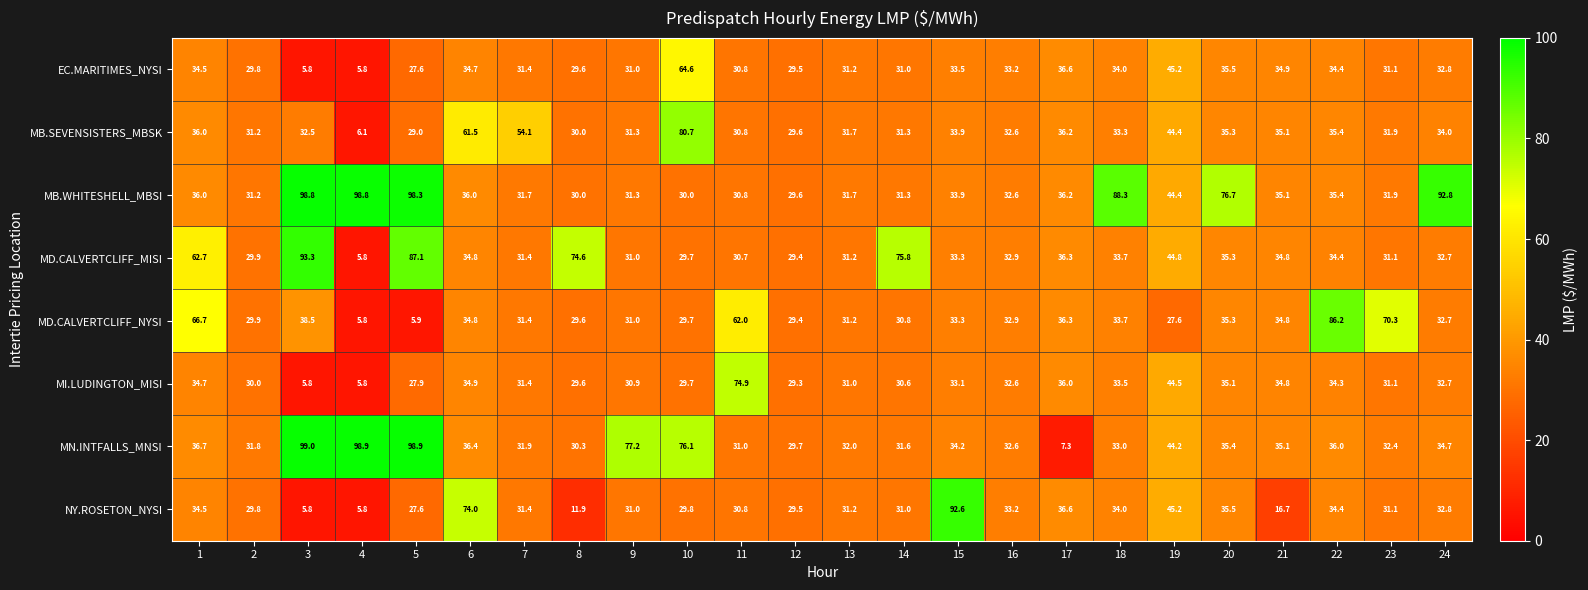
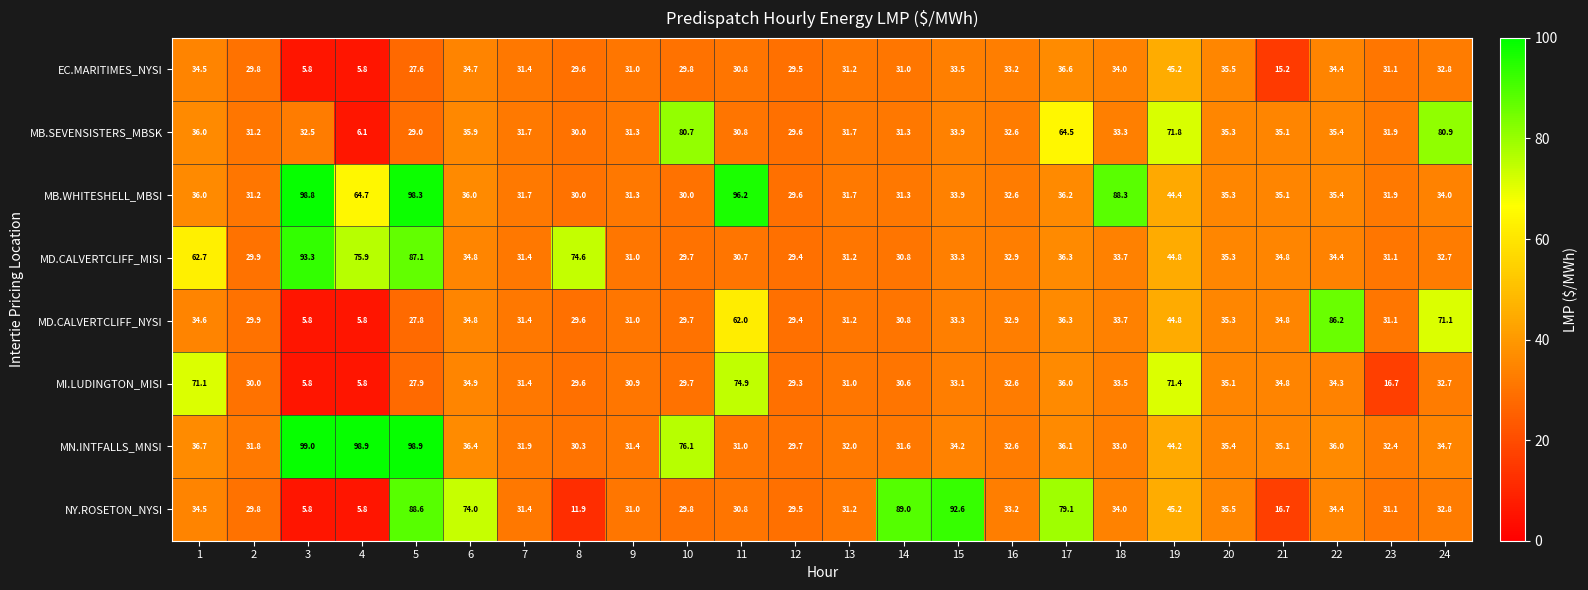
EC.MARITIMES_NYSI, 10: 64.6 -> 29.8
EC.MARITIMES_NYSI, 21: 34.9 -> 15.2
MB.SEVENSISTERS_MBSK, 6: 61.5 -> 35.9
MB.SEVENSISTERS_MBSK, 7: 54.1 -> 31.7
MB.SEVENSISTERS_MBSK, 17: 36.2 -> 64.5
MB.SEVENSISTERS_MBSK, 19: 44.4 -> 71.8
MB.SEVENSISTERS_MBSK, 24: 34.0 -> 80.9
MB.WHITESHELL_MBSI, 4: 98.8 -> 64.7
MB.WHITESHELL_MBSI, 11: 30.8 -> 96.2
MB.WHITESHELL_MBSI, 20: 76.7 -> 35.3
MB.WHITESHELL_MBSI, 24: 92.8 -> 34.0
MD.CALVERTCLIFF_MISI, 4: 5.8 -> 75.9
MD.CALVERTCLIFF_MISI, 14: 75.8 -> 30.8
MD.CALVERTCLIFF_NYSI, 1: 66.7 -> 34.6
MD.CALVERTCLIFF_NYSI, 3: 38.5 -> 5.8
MD.CALVERTCLIFF_NYSI, 5: 5.9 -> 27.8
MD.CALVERTCLIFF_NYSI, 19: 27.6 -> 44.8
MD.CALVERTCLIFF_NYSI, 23: 70.3 -> 31.1
MD.CALVERTCLIFF_NYSI, 24: 32.7 -> 71.1
MI.LUDINGTON_MISI, 1: 34.7 -> 71.1
MI.LUDINGTON_MISI, 19: 44.5 -> 71.4
MI.LUDINGTON_MISI, 23: 31.1 -> 16.7
MN.INTFALLS_MNSI, 9: 77.2 -> 31.4
MN.INTFALLS_MNSI, 17: 7.3 -> 36.1
NY.ROSETON_NYSI, 5: 27.6 -> 88.6
NY.ROSETON_NYSI, 14: 31.0 -> 89.0
NY.ROSETON_NYSI, 17: 36.6 -> 79.1
